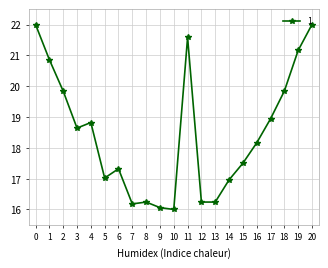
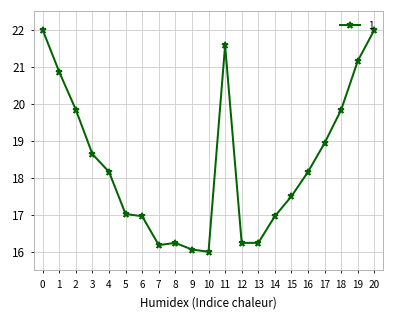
4: 18.8 -> 18.2
6: 17.3 -> 17.0
